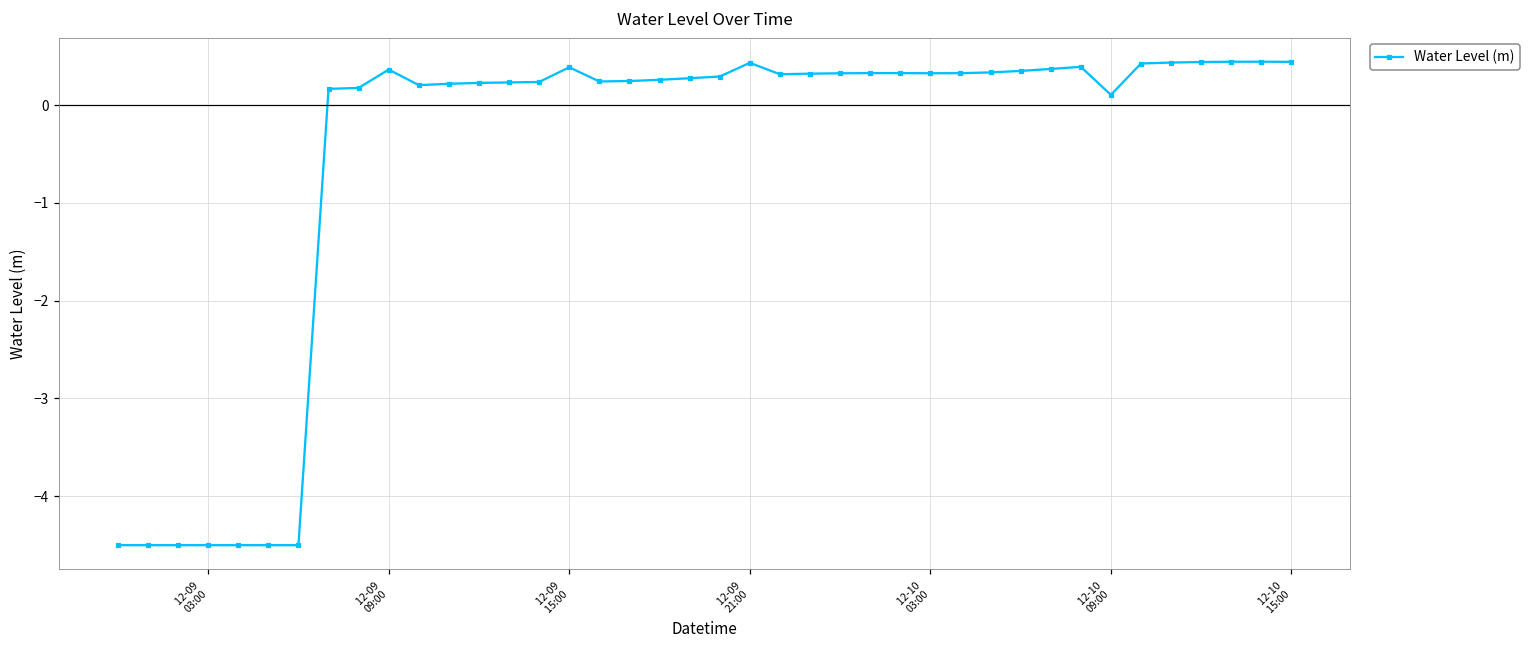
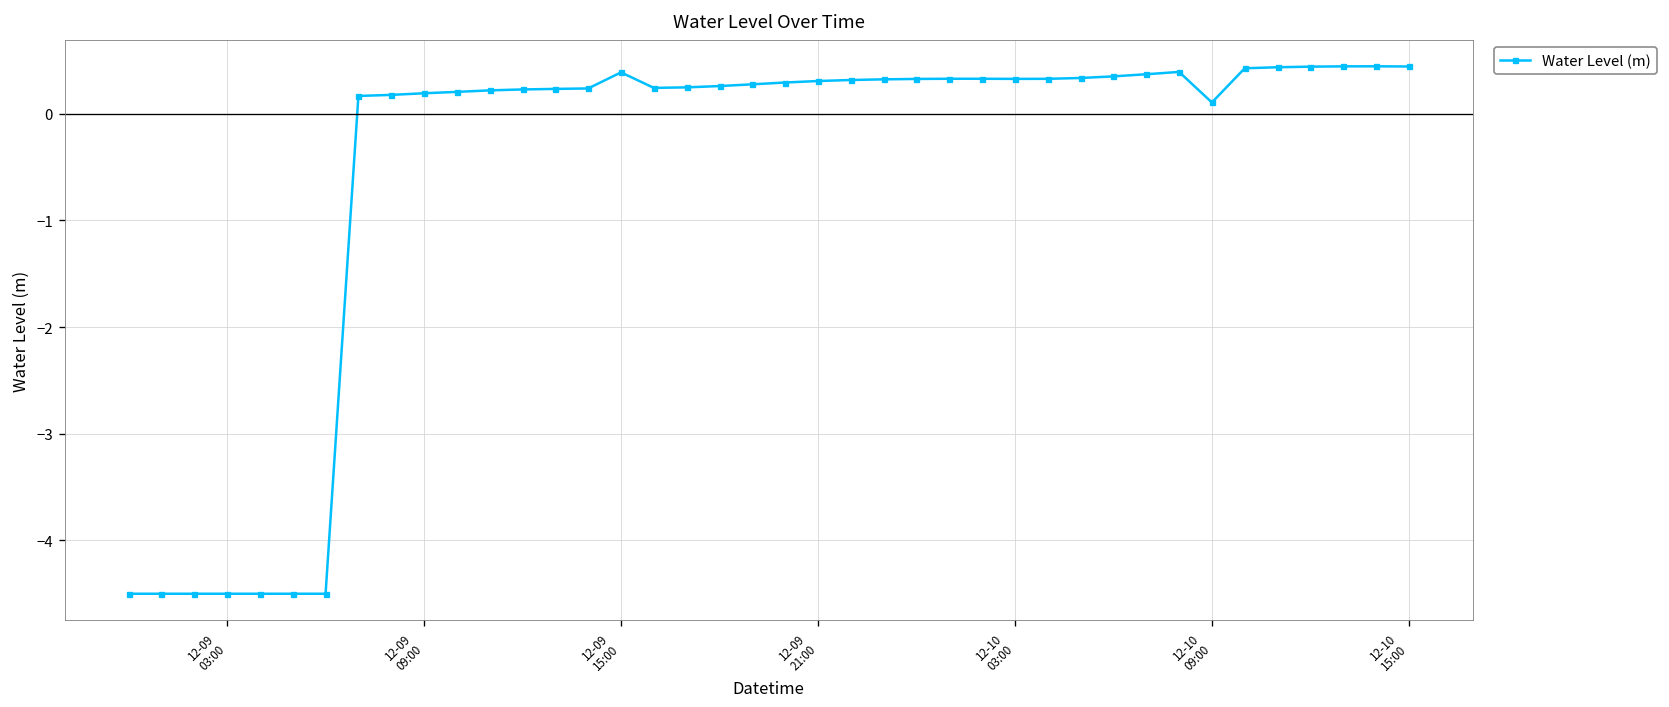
12-09 09:00: 0.4 -> 0.2
12-09 21:00: 0.4 -> 0.3
